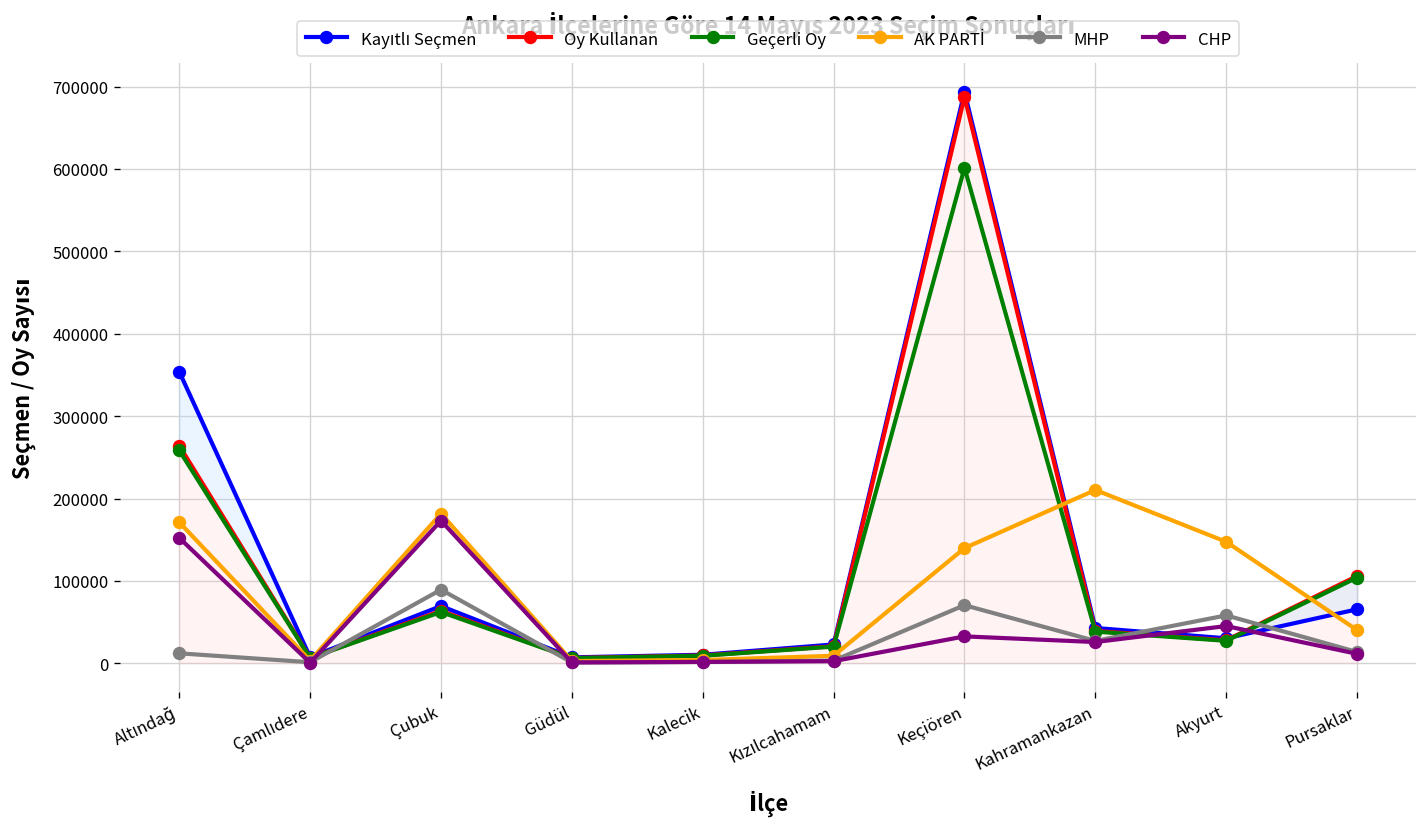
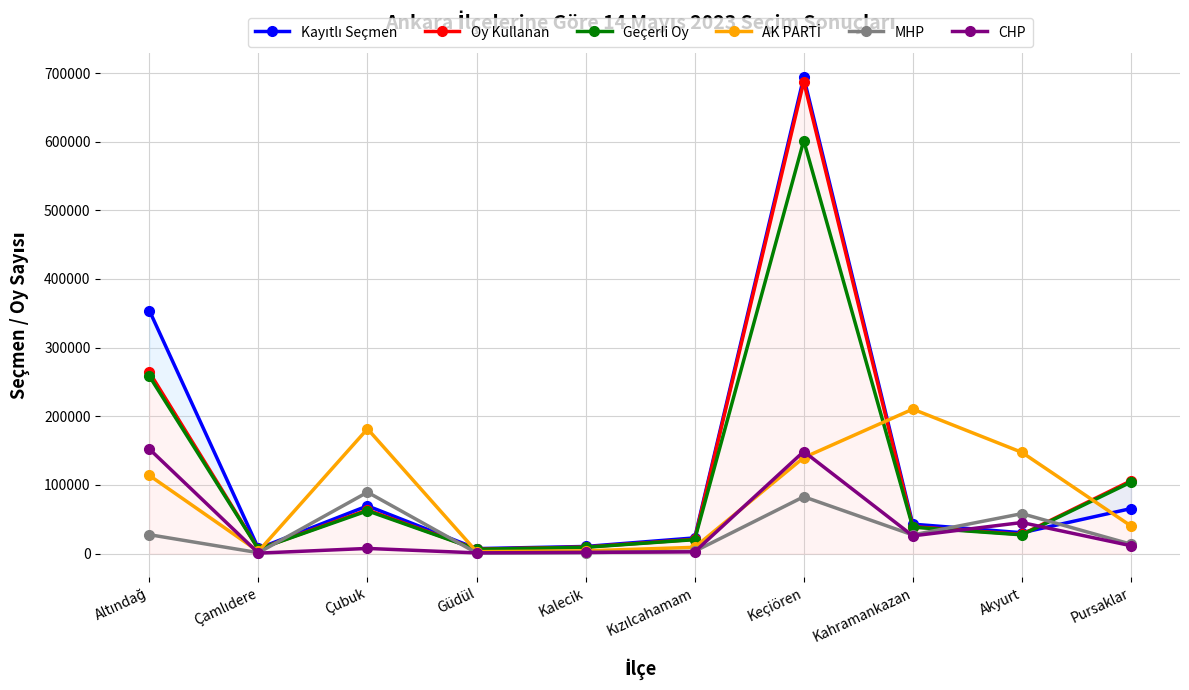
AK PARTİ, Altındağ: 170000 -> 110000
MHP, Altındağ: 10000 -> 30000
CHP, Çubuk: 170000 -> 10000
MHP, Keçiören: 70000 -> 80000
CHP, Keçiören: 30000 -> 150000
